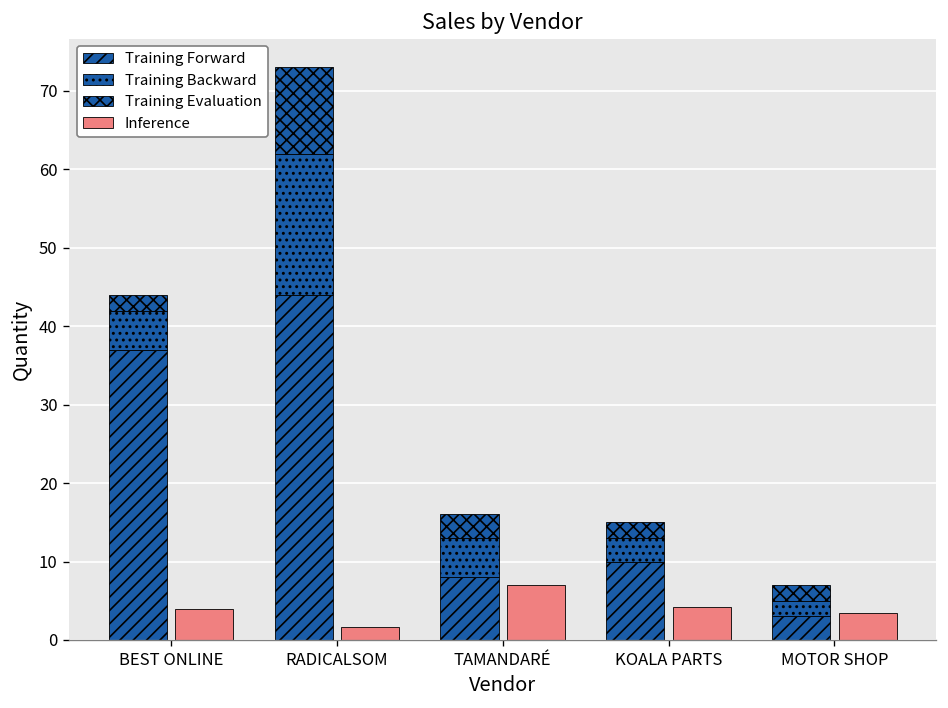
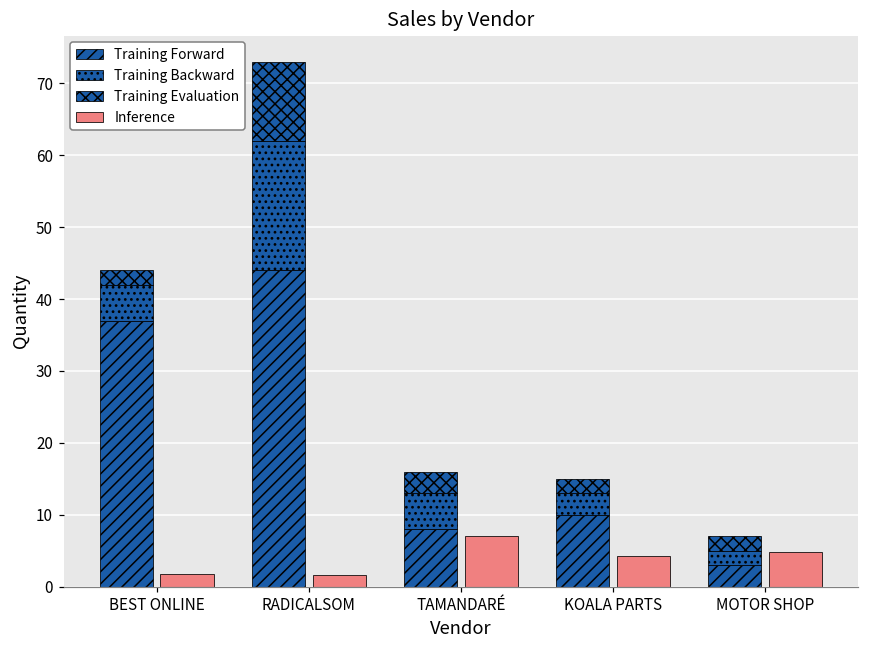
Inference, BEST ONLINE: 4 -> 2
Inference, MOTOR SHOP: 4 -> 5
